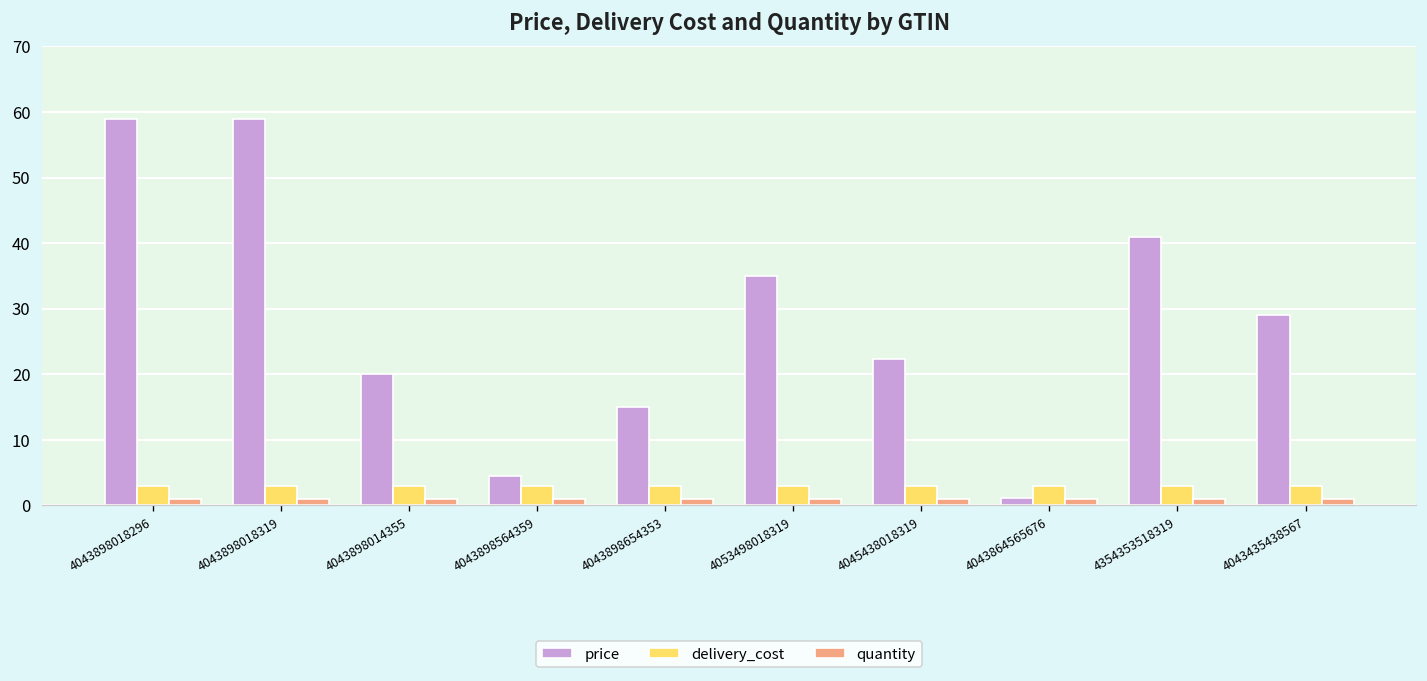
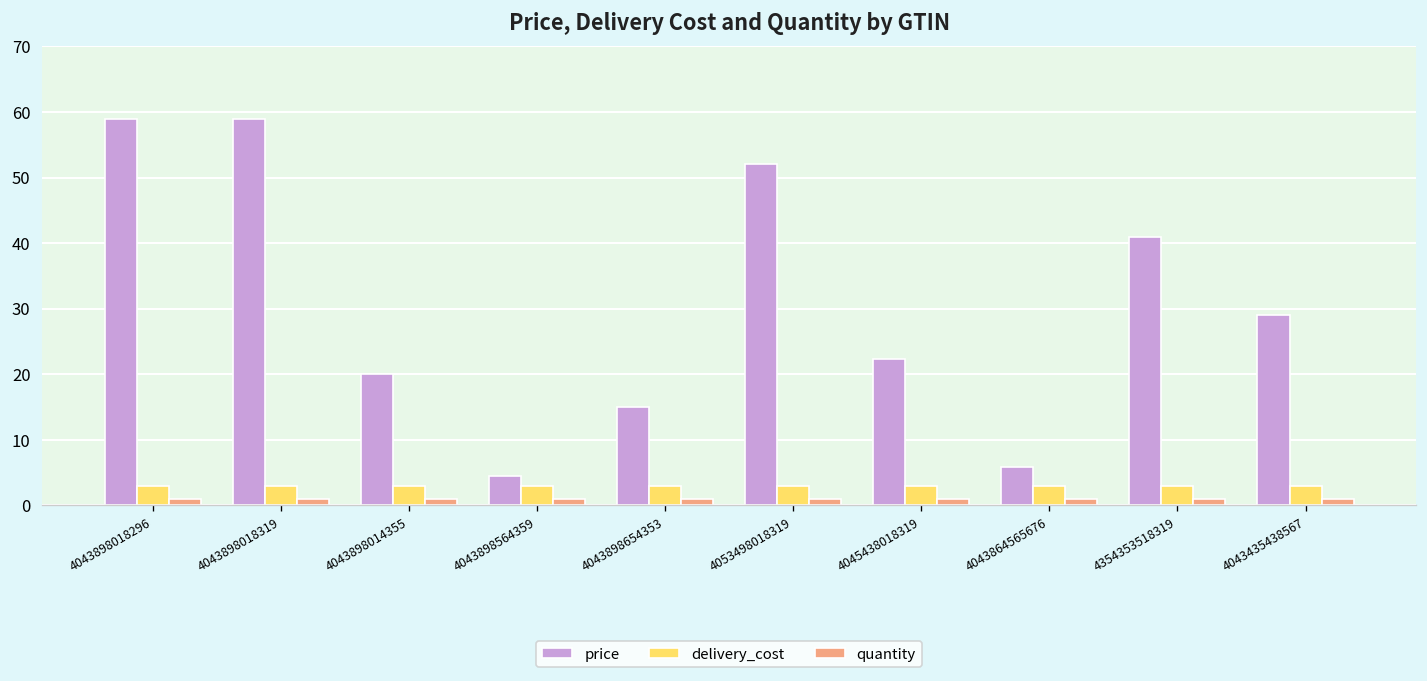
price, 4053498018319: 35 -> 52
price, 4043864565676: 1 -> 6
